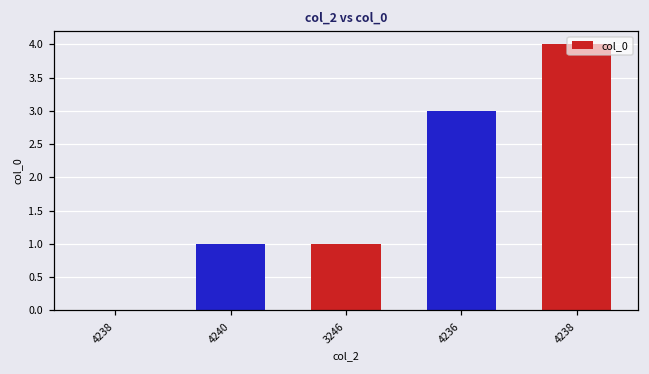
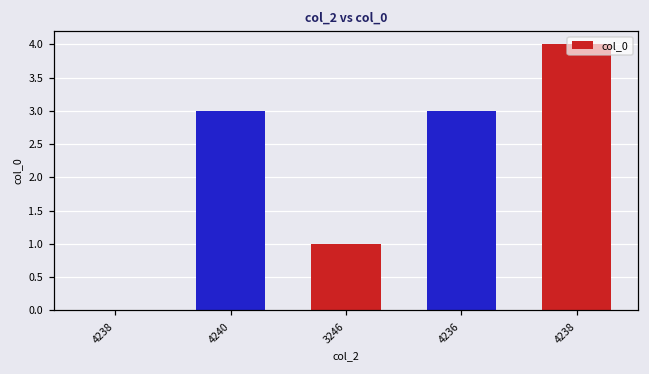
4240: 1 -> 3
